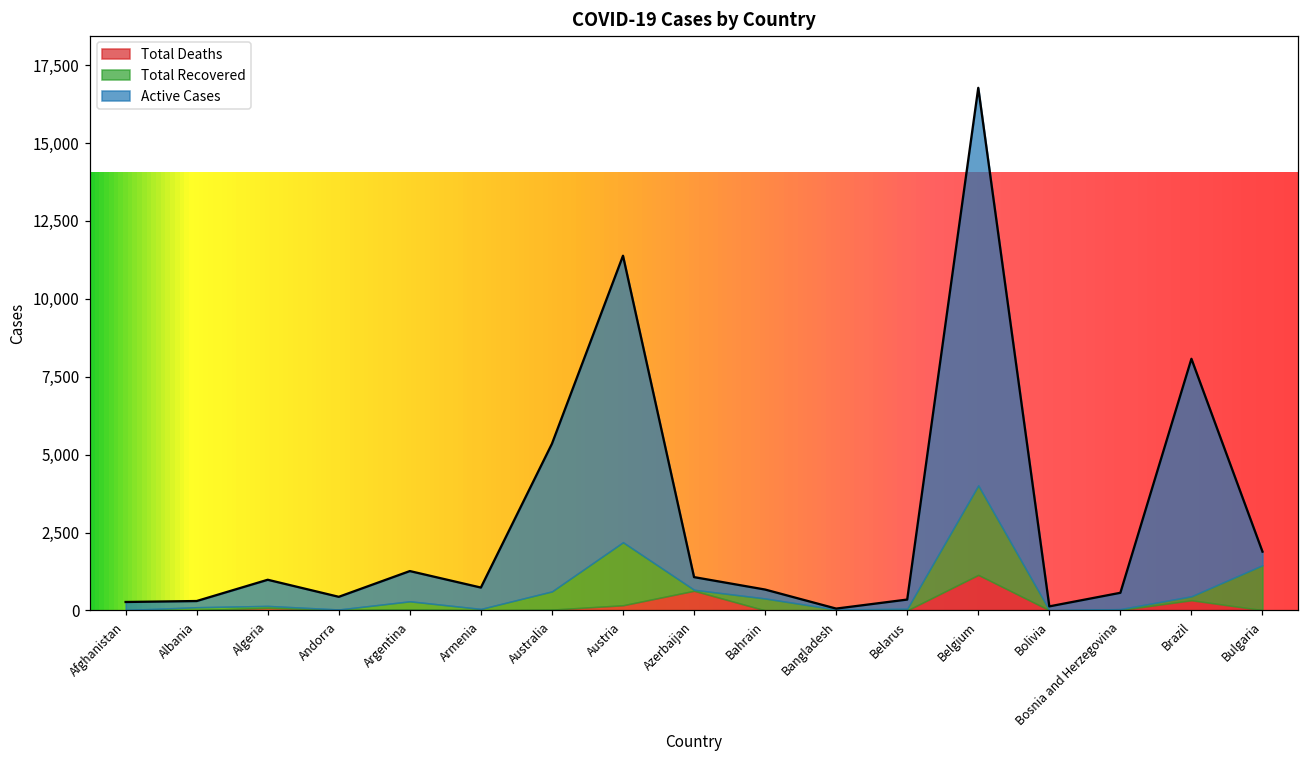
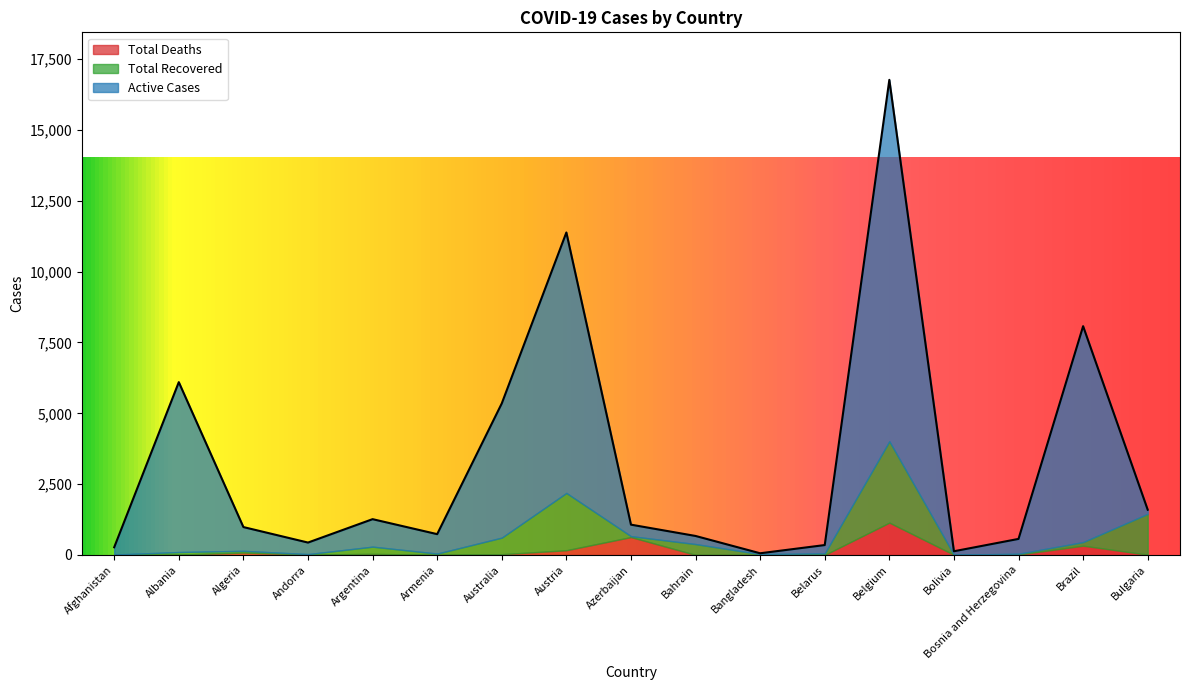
Active Cases, Albania: 200 -> 6,000
Active Cases, Bulgaria: 400 -> 100
